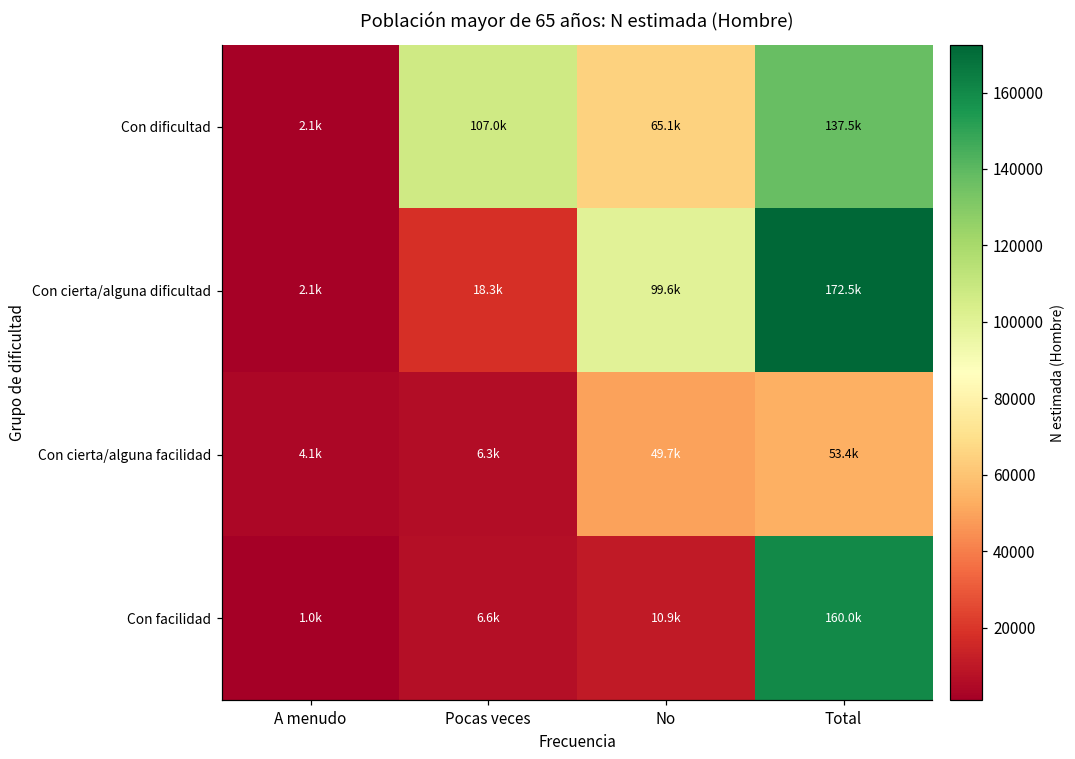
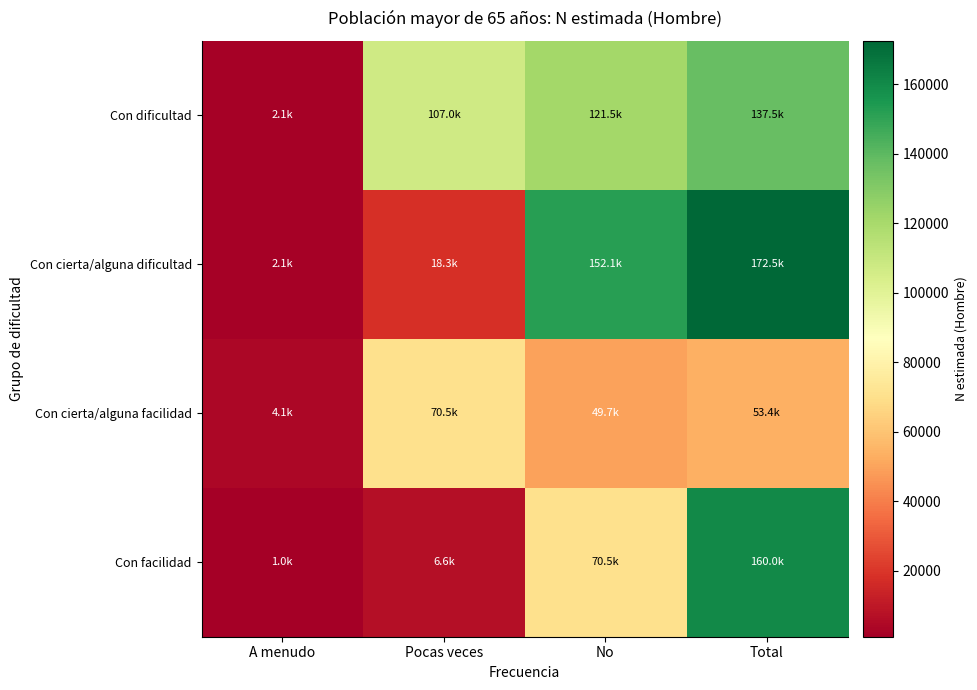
Con dificultad, No: 65.1k -> 121.5k
Con cierta/alguna dificultad, No: 99.6k -> 152.1k
Con cierta/alguna facilidad, Pocas veces: 6.3k -> 70.5k
Con facilidad, No: 10.9k -> 70.5k
